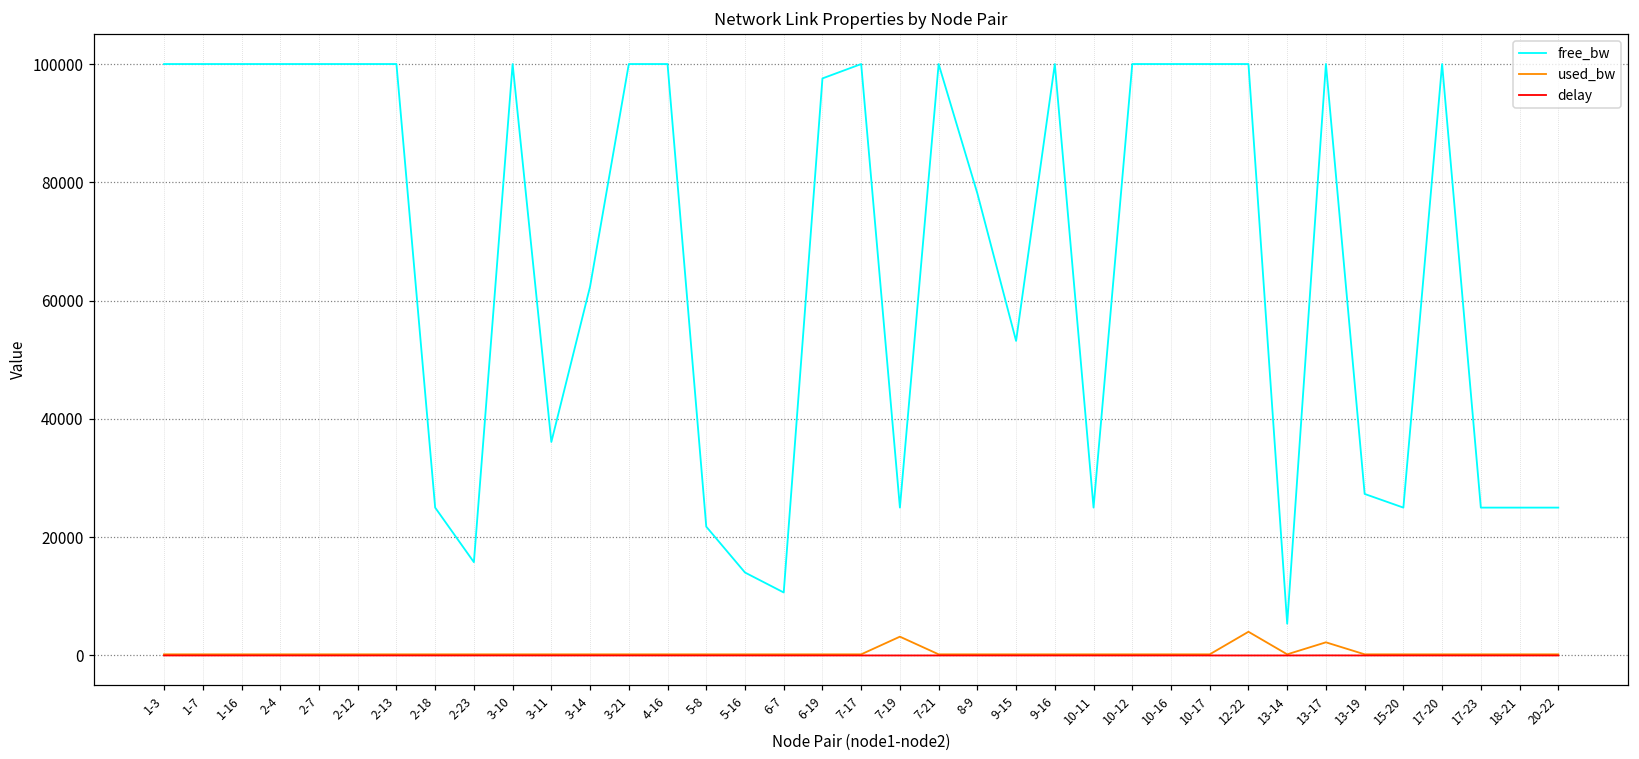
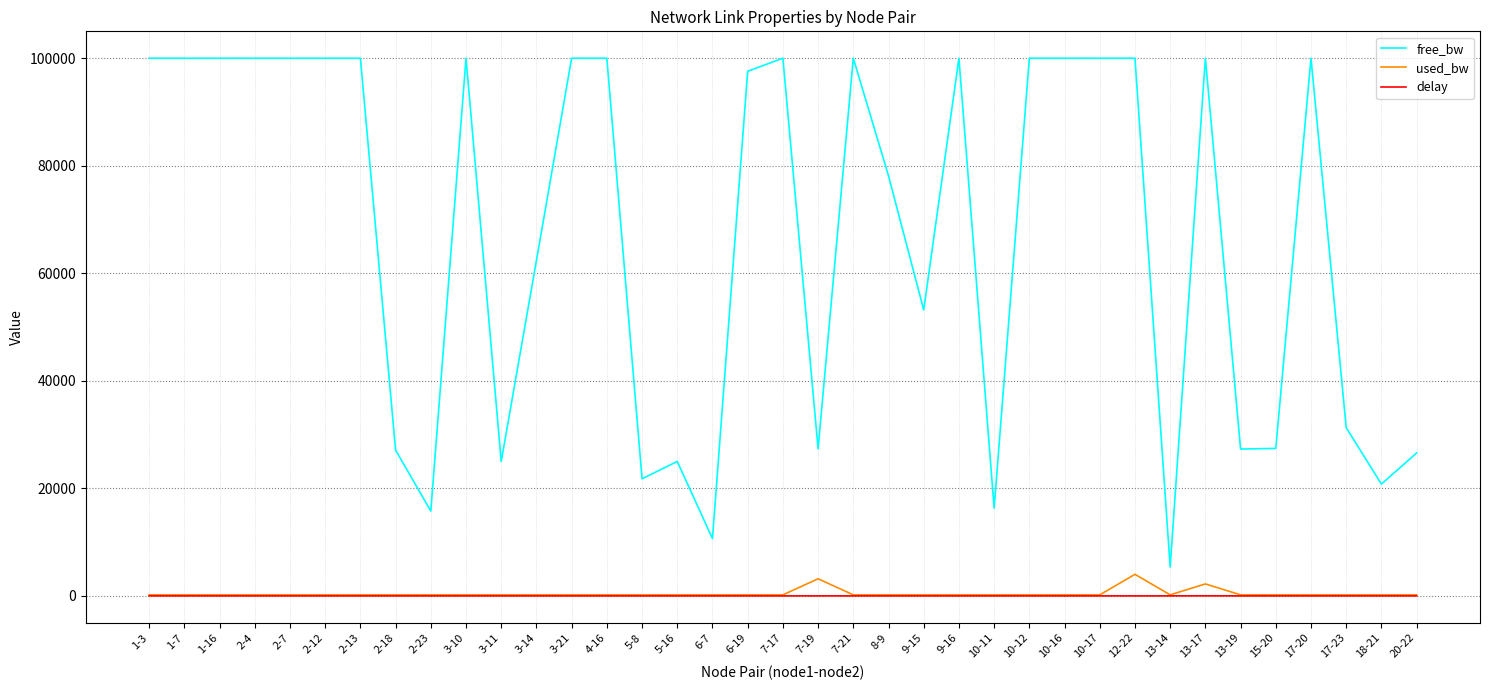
free_bw, 2-18: 25000 -> 27000
free_bw, 3-11: 36000 -> 25000
free_bw, 5-16: 14000 -> 25000
free_bw, 7-19: 25000 -> 27000
free_bw, 10-11: 25000 -> 16000
free_bw, 15-20: 25000 -> 27000
free_bw, 17-23: 25000 -> 31000
free_bw, 18-21: 25000 -> 21000
free_bw, 20-22: 25000 -> 27000
